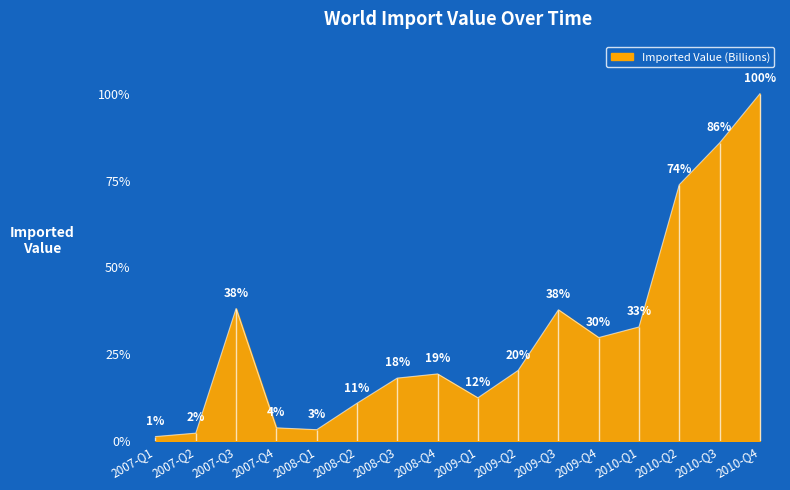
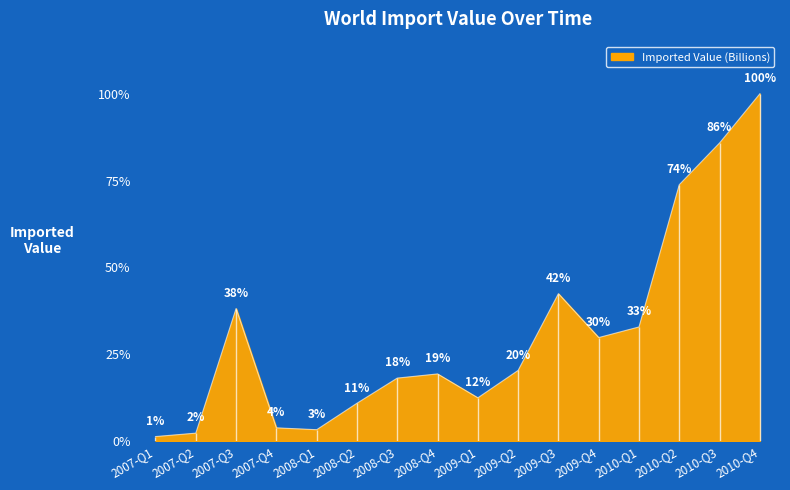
2009-Q3: 38% -> 42%
